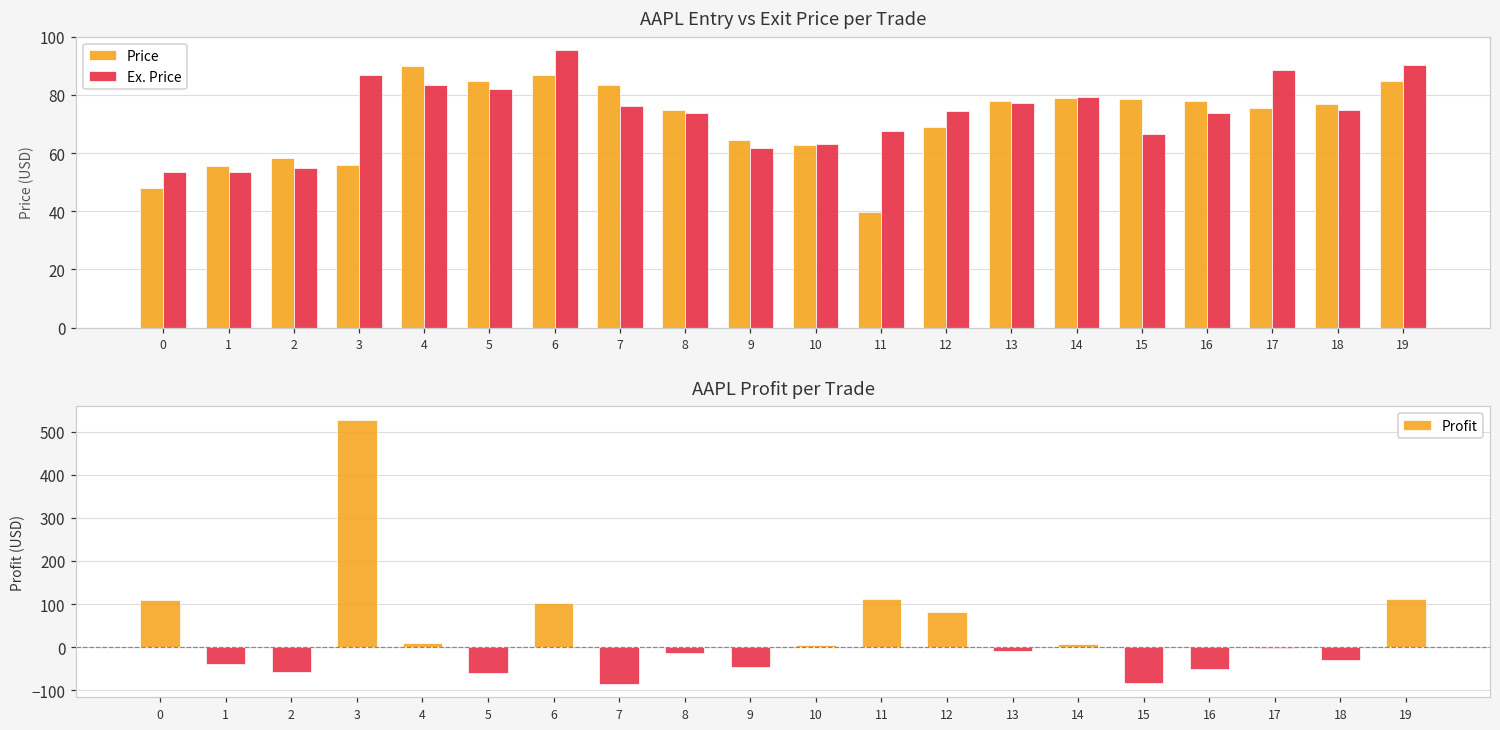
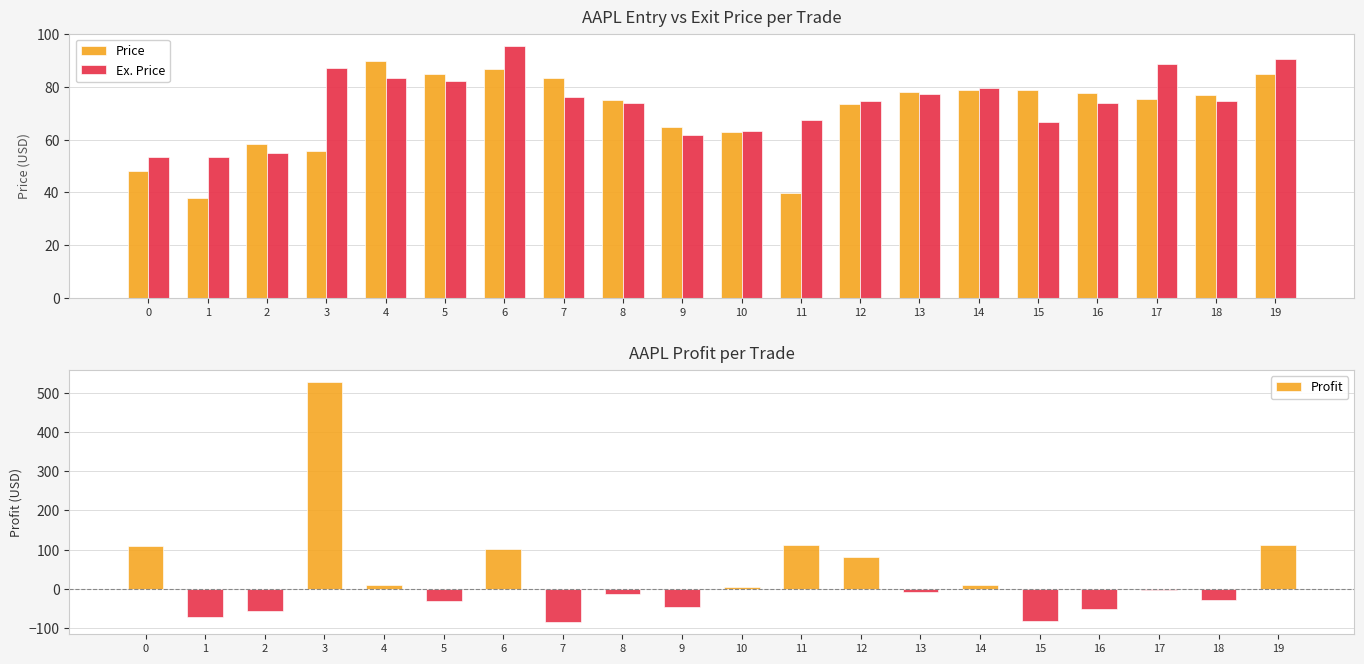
AAPL Entry vs Exit Price per Trade, Price, 1: 56 -> 38
AAPL Entry vs Exit Price per Trade, Price, 12: 69 -> 74
AAPL Profit per Trade, 1: -40 -> -70
AAPL Profit per Trade, 5: -60 -> -30
